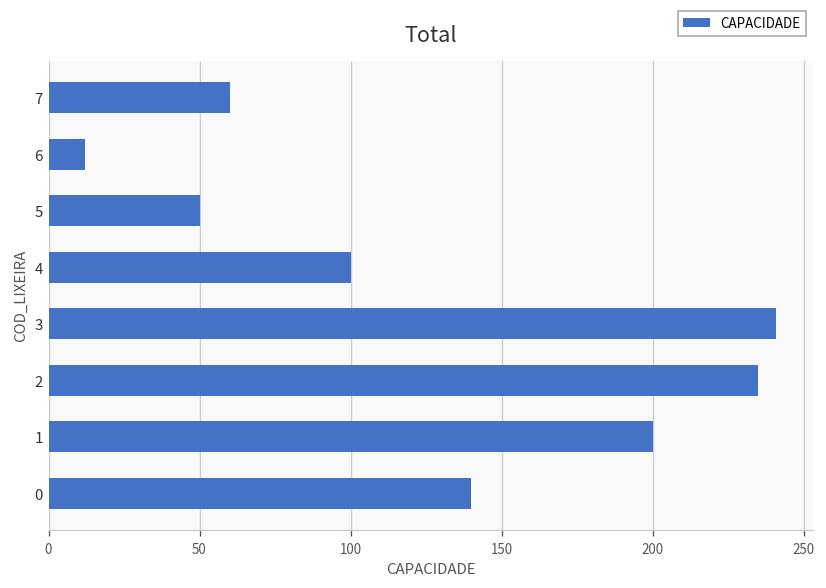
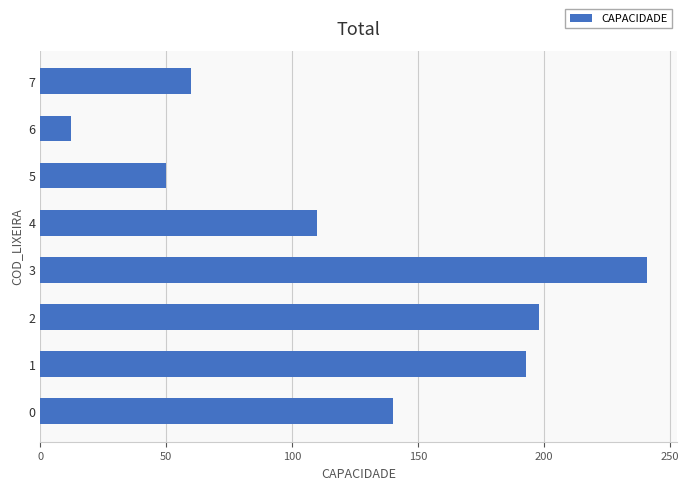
4: 100 -> 110
2: 235 -> 198
1: 200 -> 193
